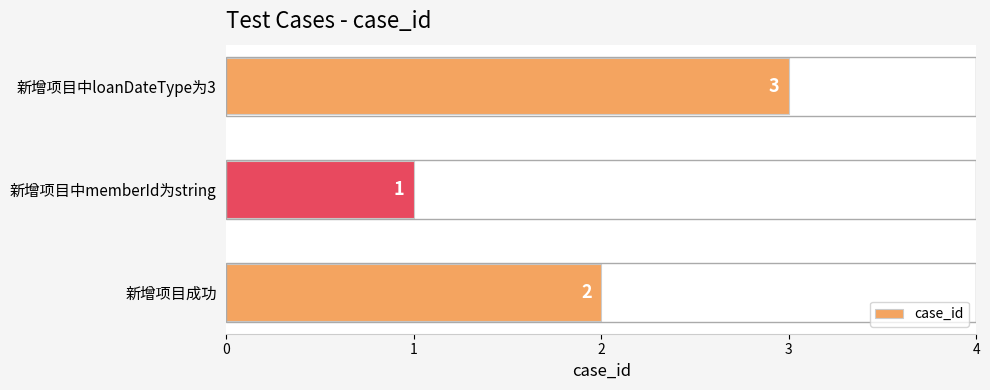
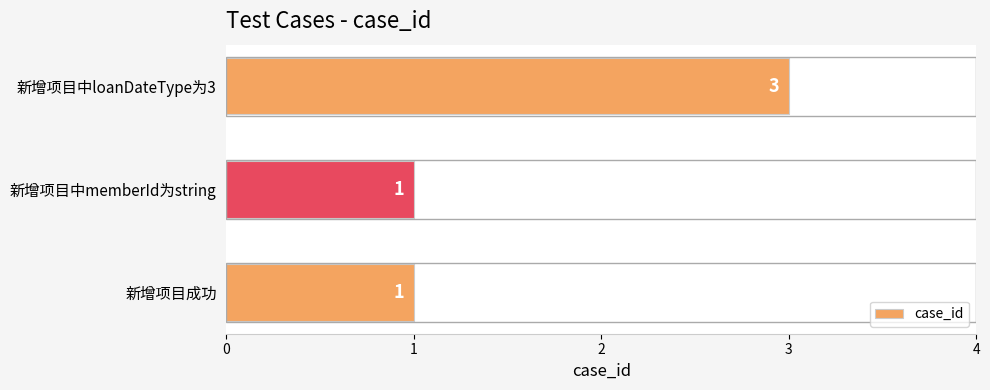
新增项目成功: 2 -> 1
